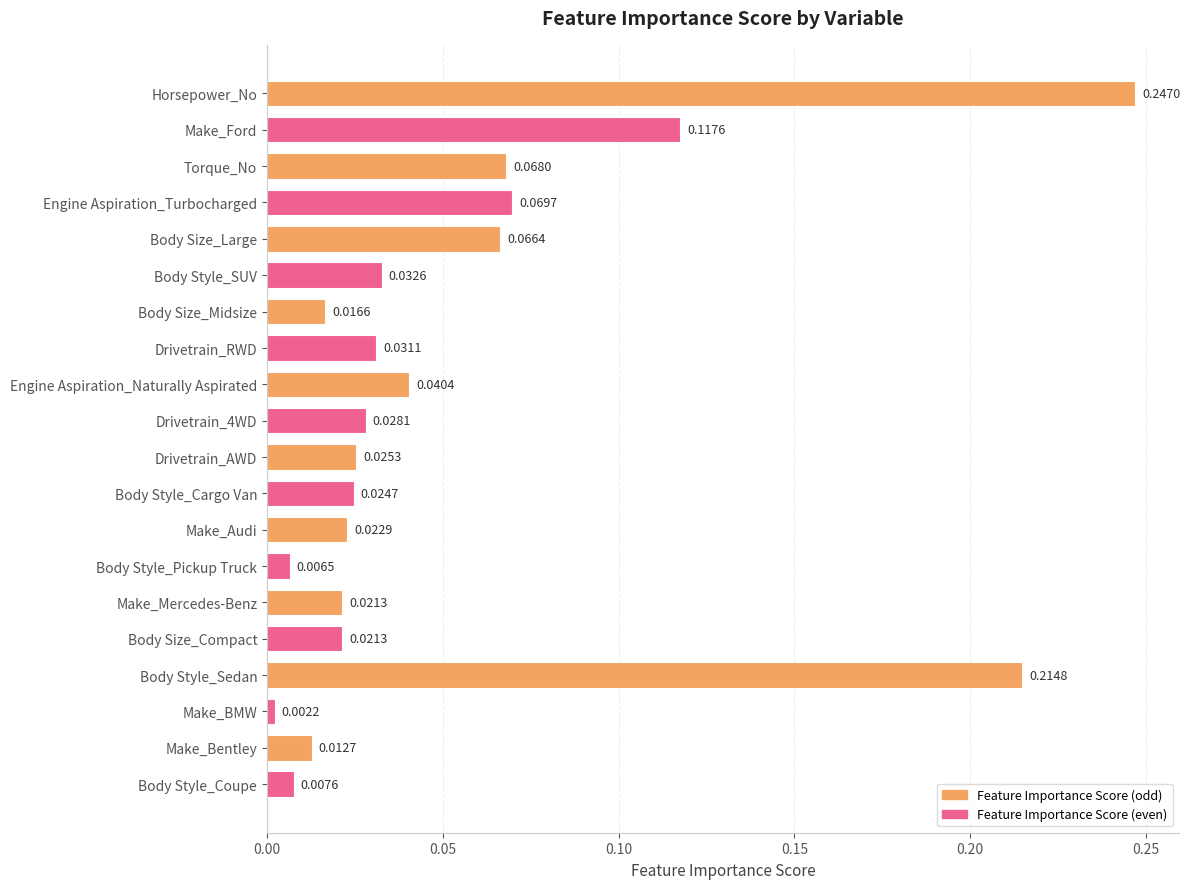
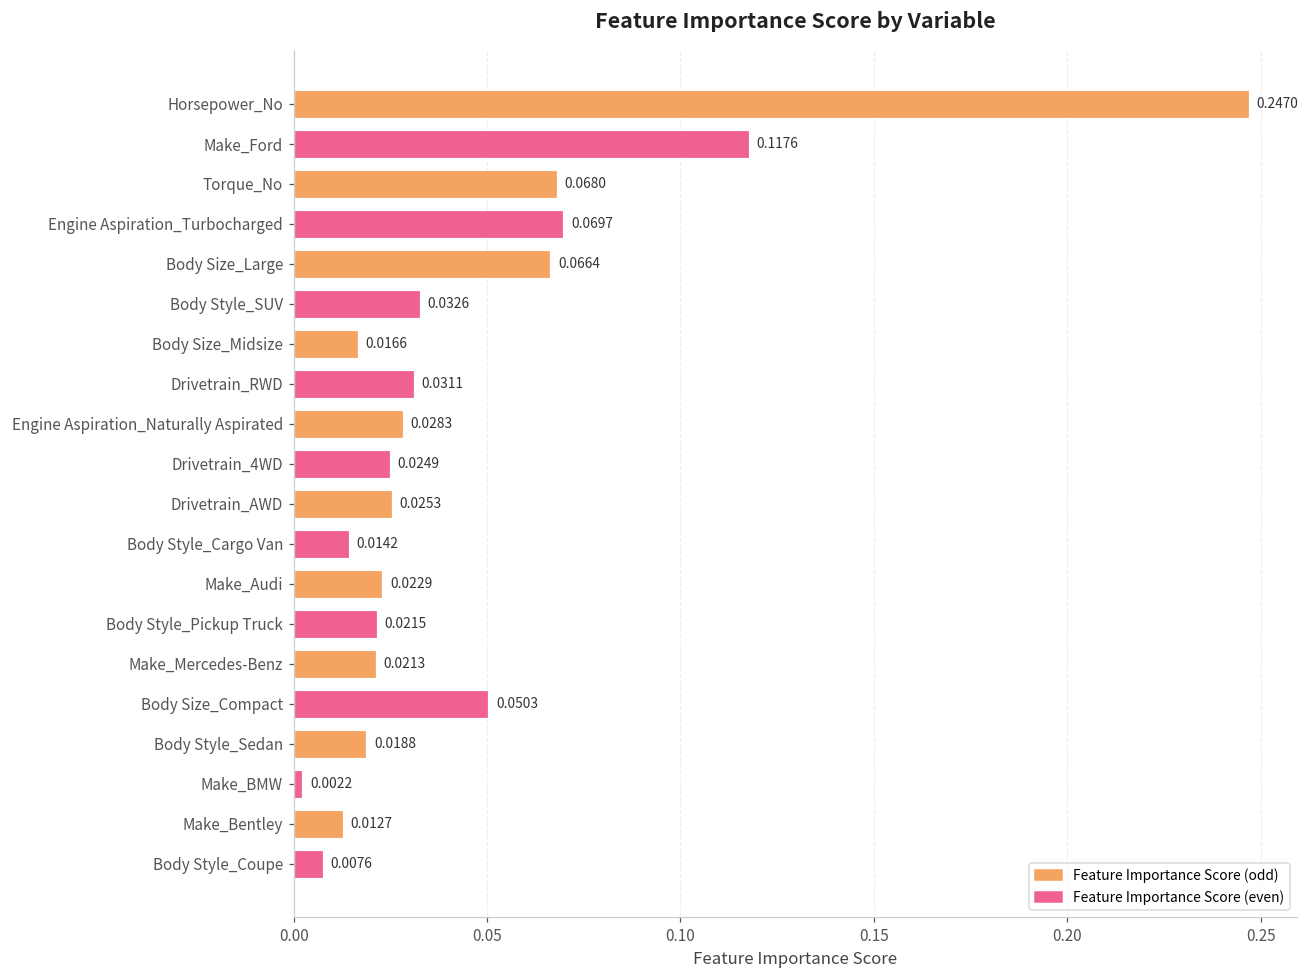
Engine Aspiration_Naturally Aspirated: 0.0404 -> 0.0283
Drivetrain_4WD: 0.0281 -> 0.0249
Body Style_Cargo Van: 0.0247 -> 0.0142
Body Style_Pickup Truck: 0.0065 -> 0.0215
Body Size_Compact: 0.0213 -> 0.0503
Body Style_Sedan: 0.2148 -> 0.0188
